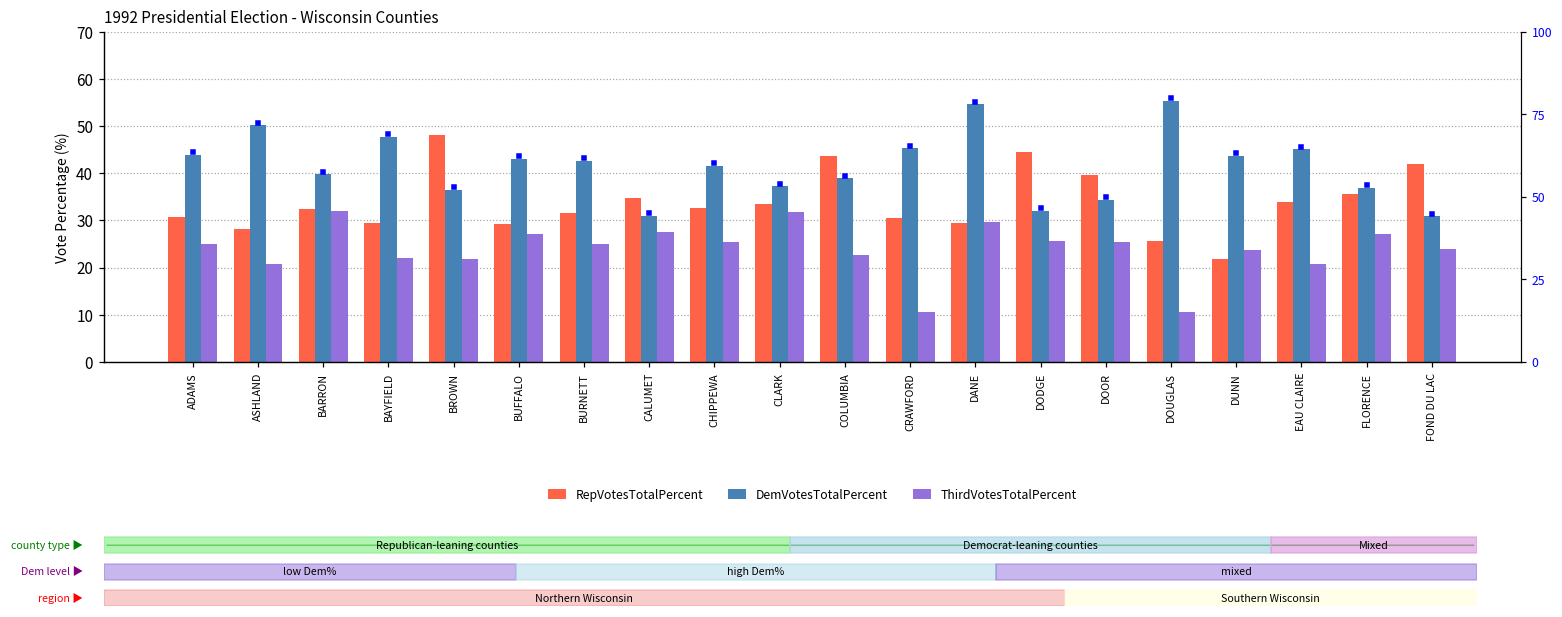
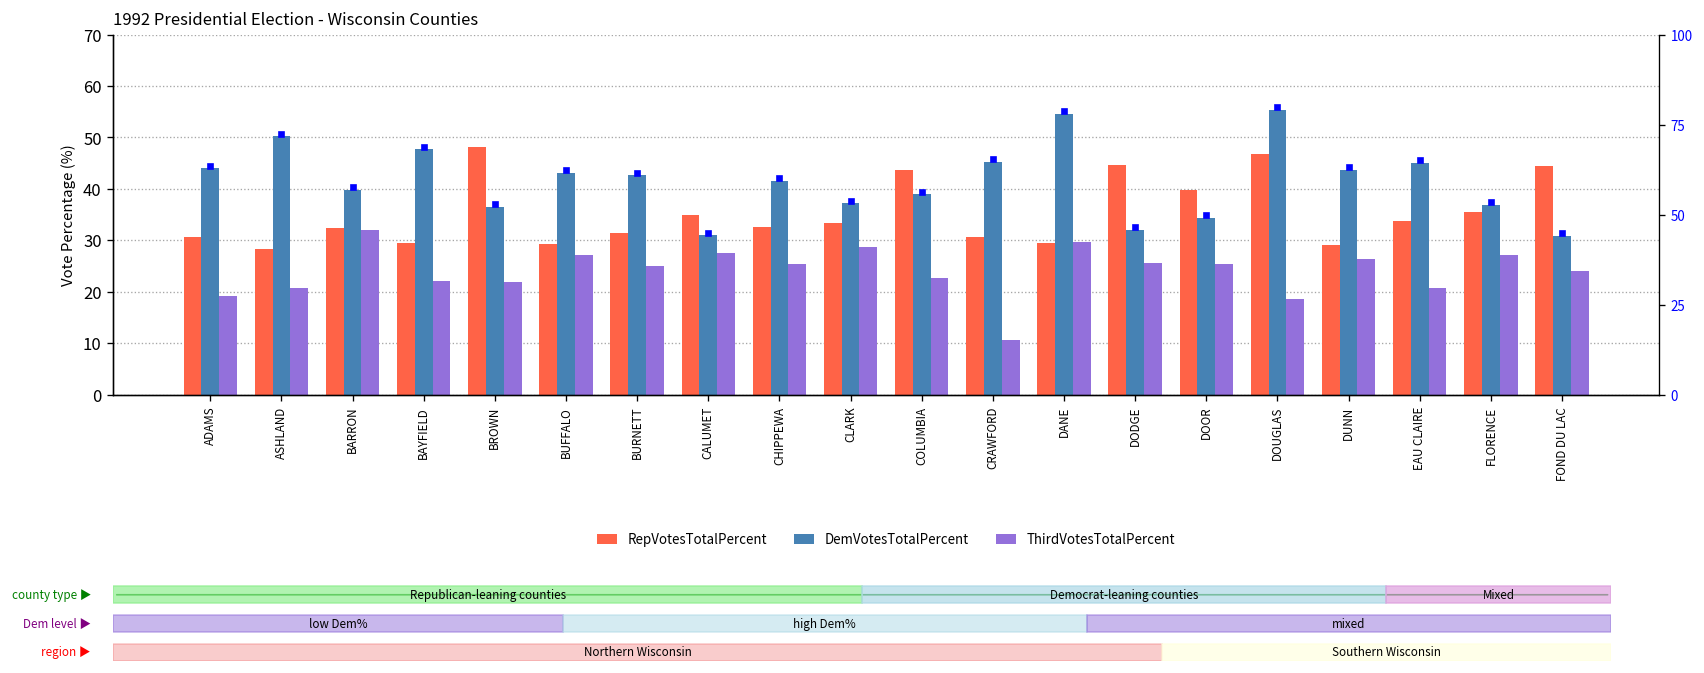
ThirdVotesTotalPercent, ADAMS: 25 -> 19
ThirdVotesTotalPercent, CLARK: 32 -> 29
RepVotesTotalPercent, DOUGLAS: 26 -> 47
ThirdVotesTotalPercent, DOUGLAS: 11 -> 19
RepVotesTotalPercent, DUNN: 22 -> 29
ThirdVotesTotalPercent, DUNN: 24 -> 26
RepVotesTotalPercent, FOND DU LAC: 42 -> 44
